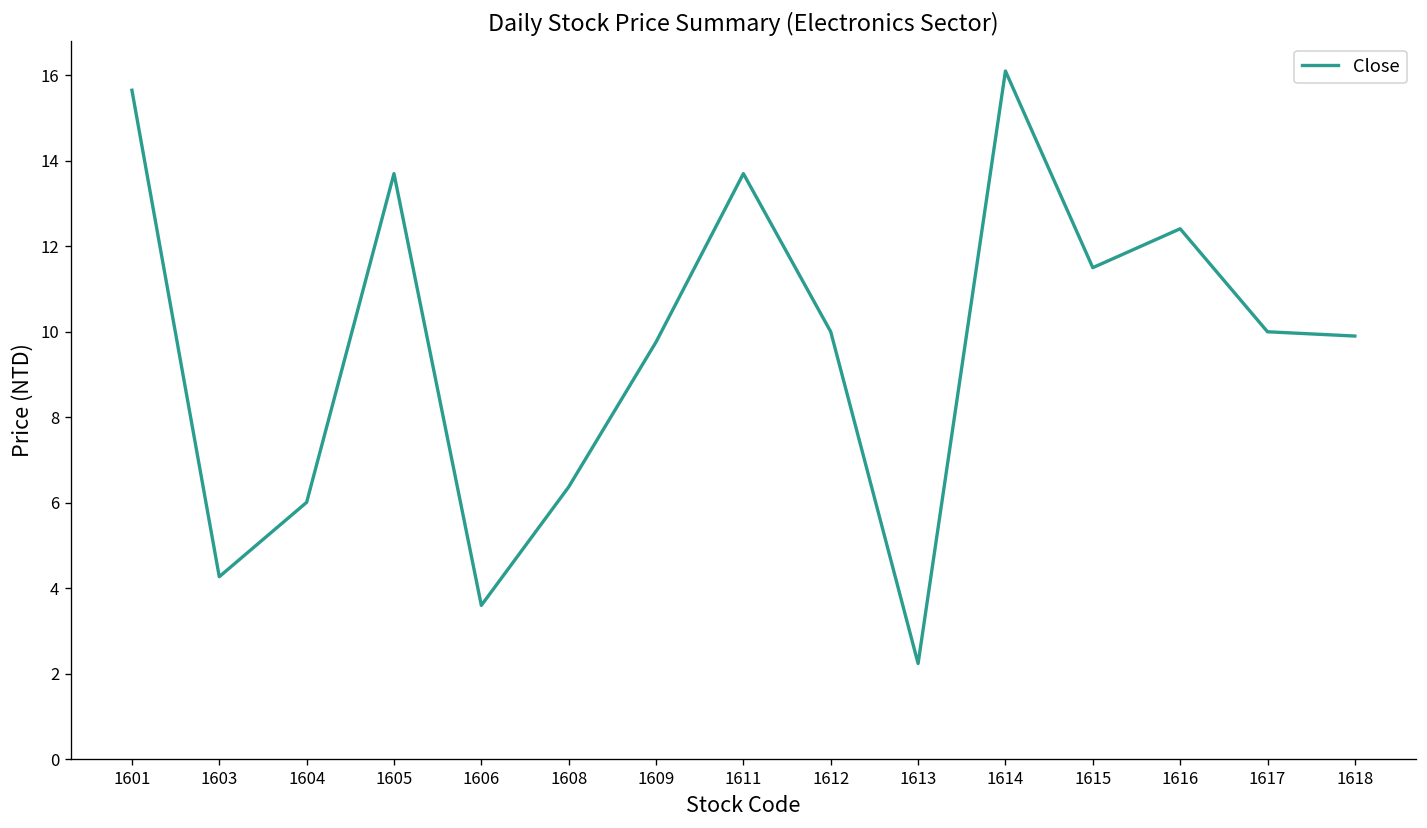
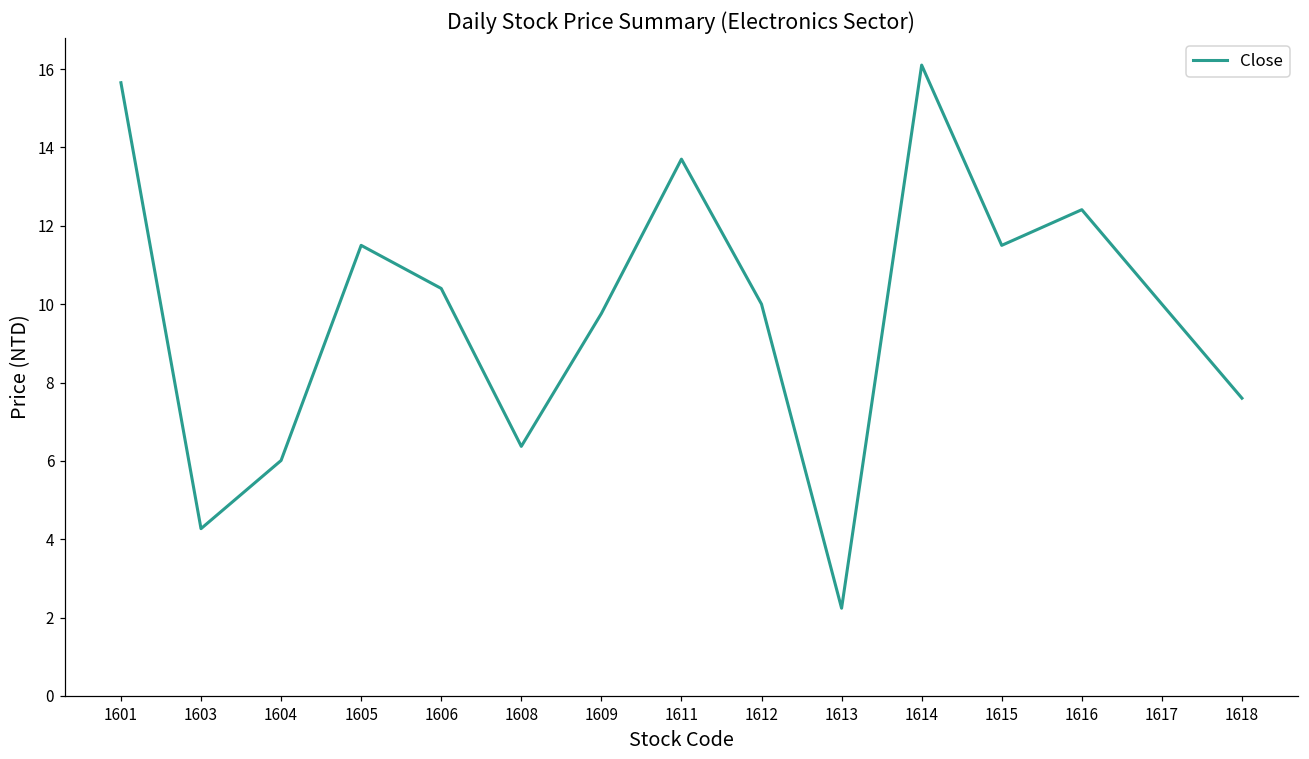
1605: 13.7 -> 11.5
1606: 3.6 -> 10.4
1618: 9.9 -> 7.6
